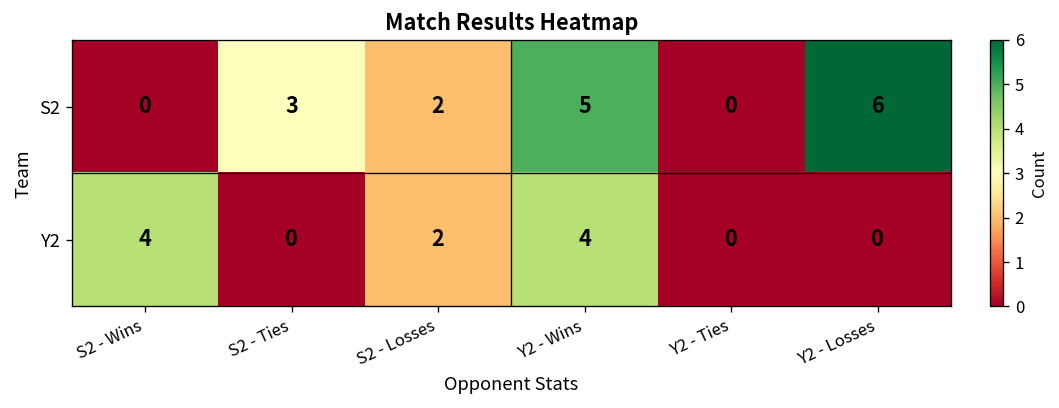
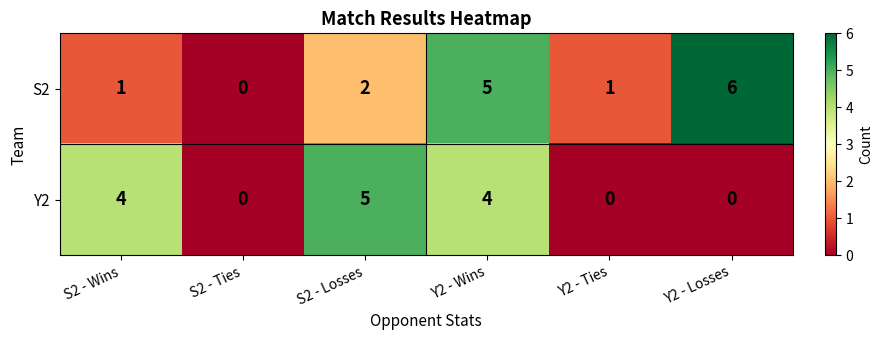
S2, S2 - Wins: 0 -> 1
S2, S2 - Ties: 3 -> 0
S2, Y2 - Ties: 0 -> 1
Y2, S2 - Losses: 2 -> 5
